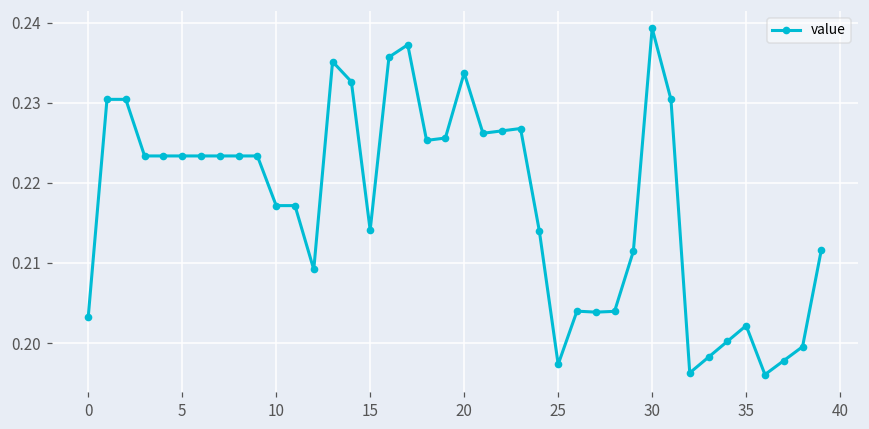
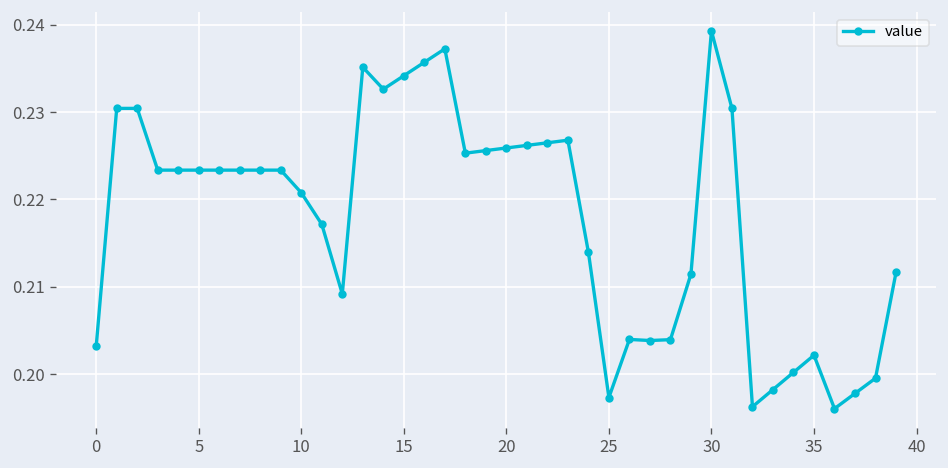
10: 0.217 -> 0.221
15: 0.214 -> 0.234
20: 0.234 -> 0.226
